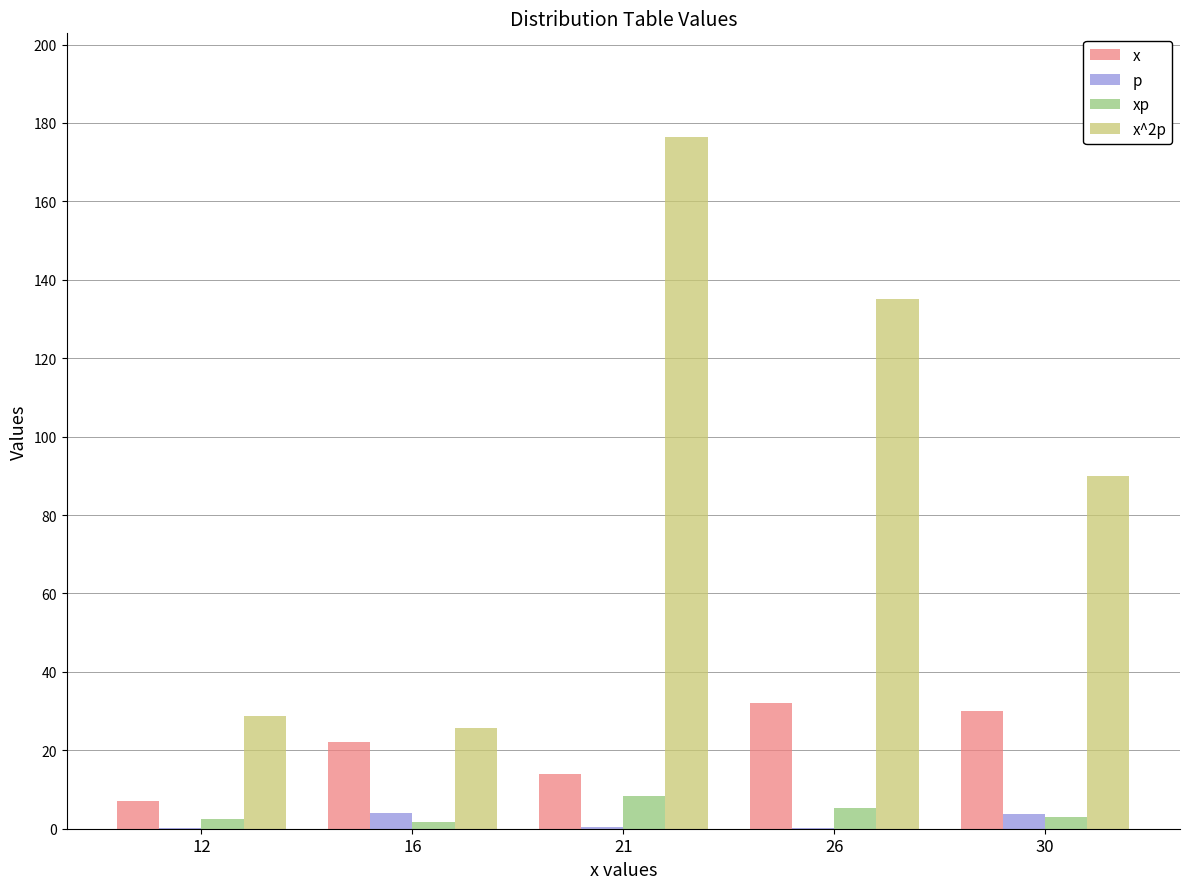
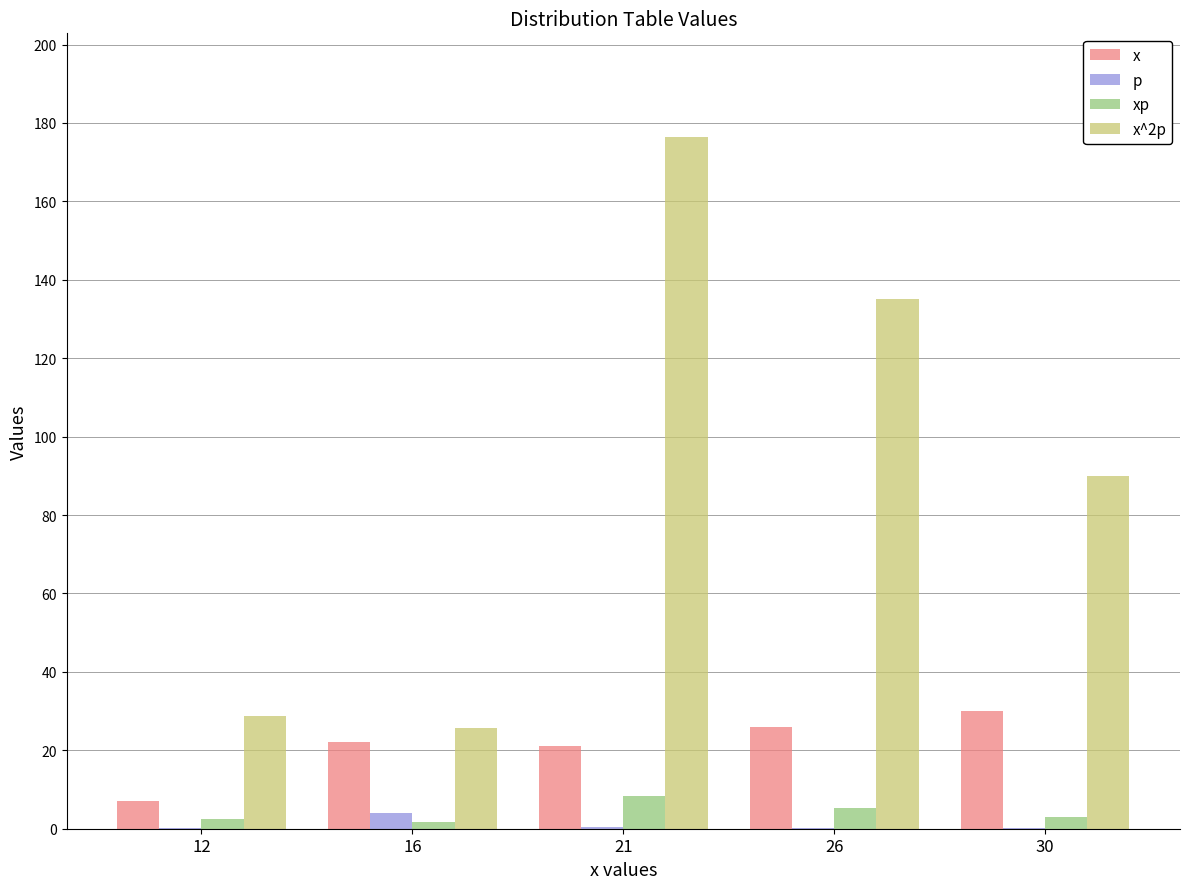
x, 21: 14 -> 21
x, 26: 32 -> 26
p, 30: 4 -> 0
